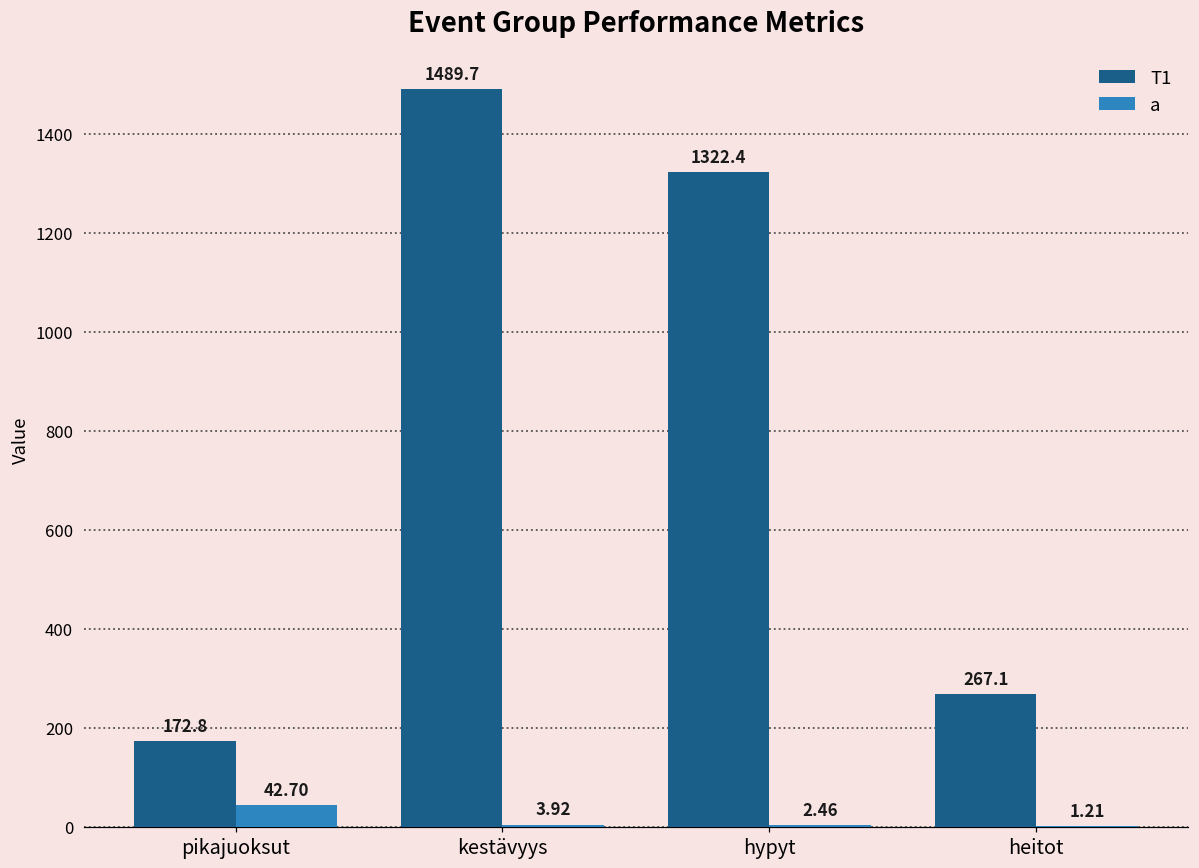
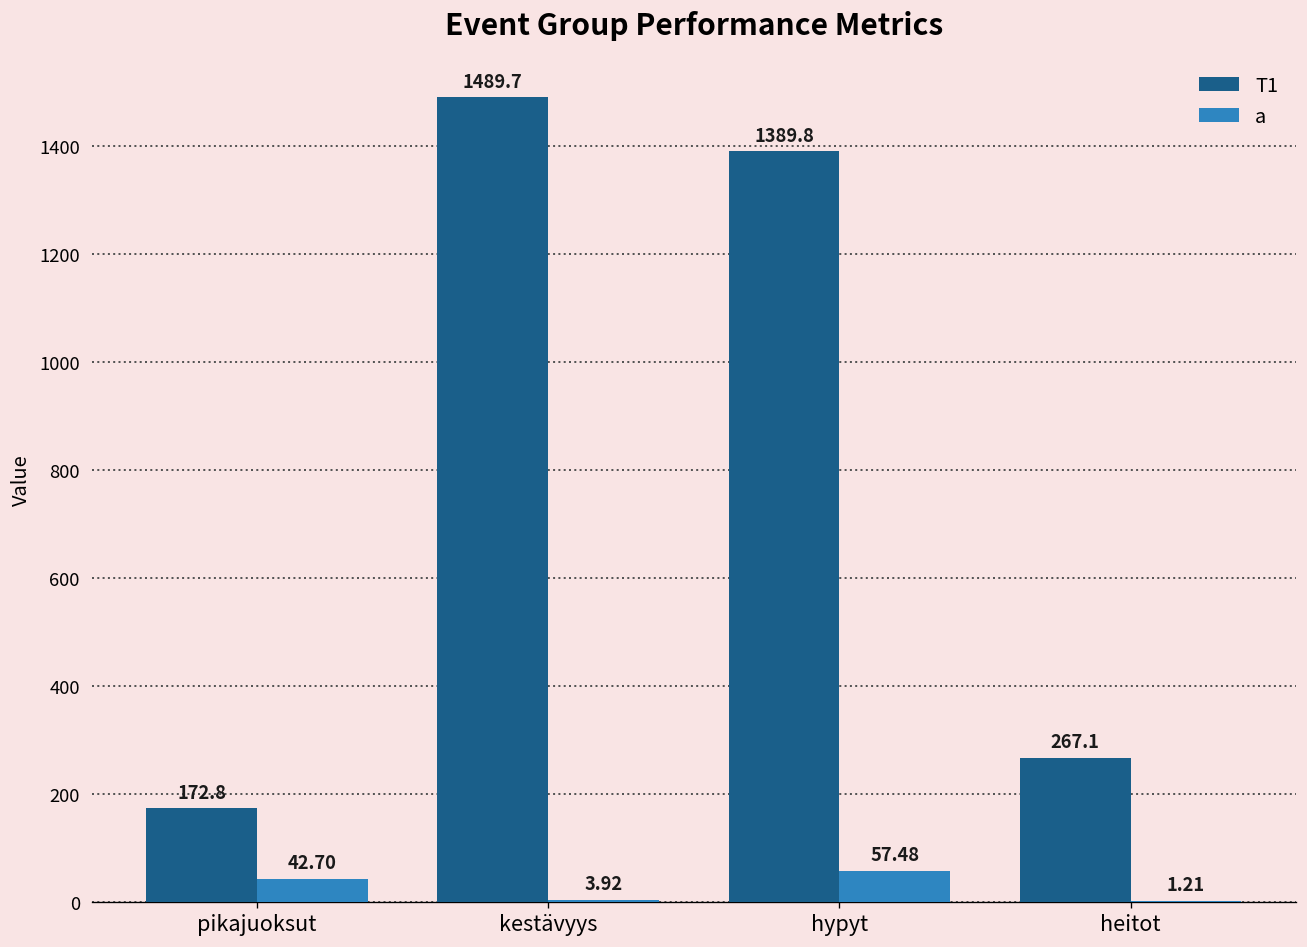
T1, hypyt: 1322.4 -> 1389.8
a, hypyt: 2.46 -> 57.48
